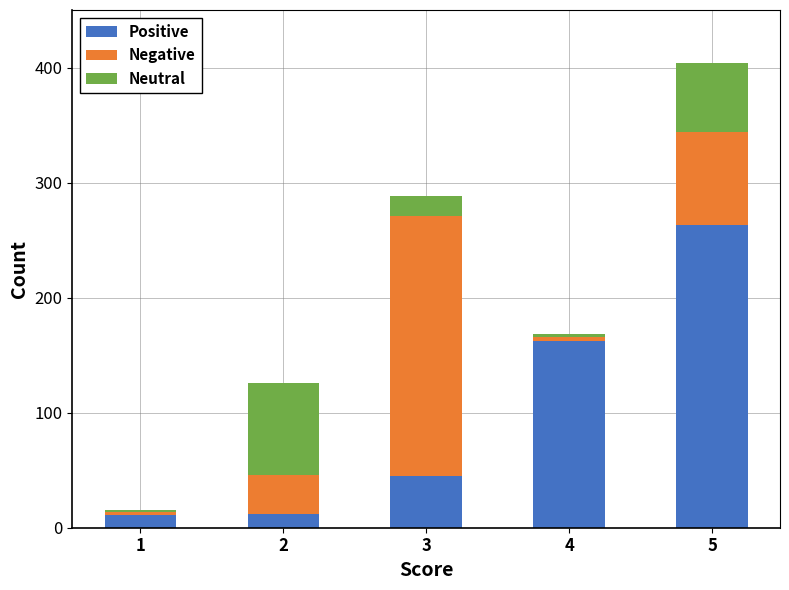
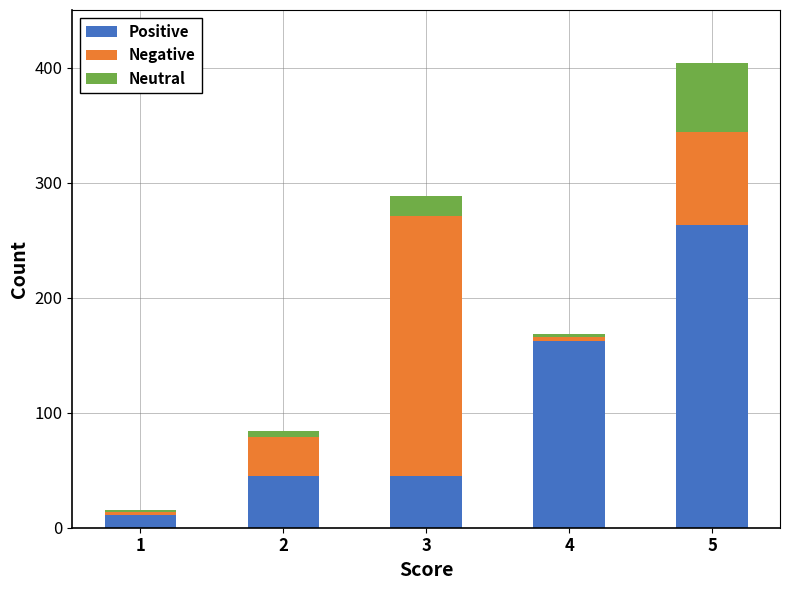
Positive, 2: 12 -> 45
Neutral, 2: 80 -> 5
